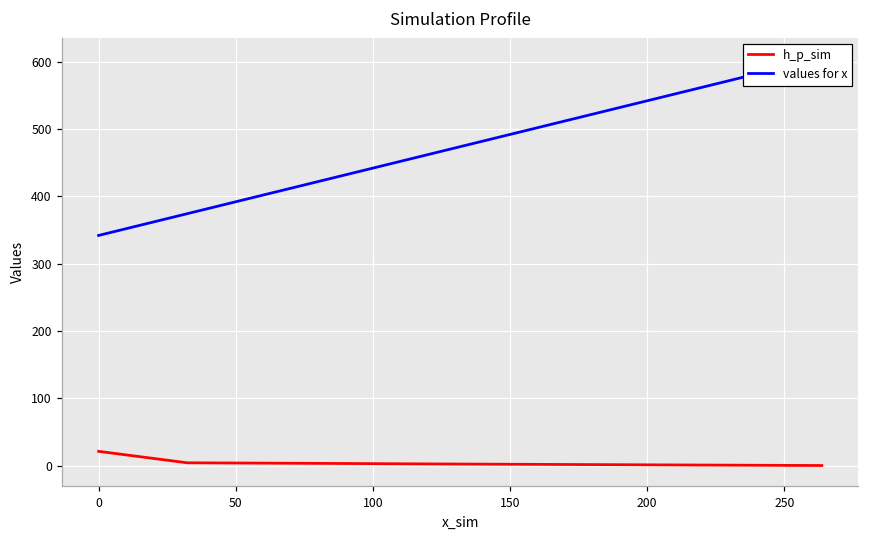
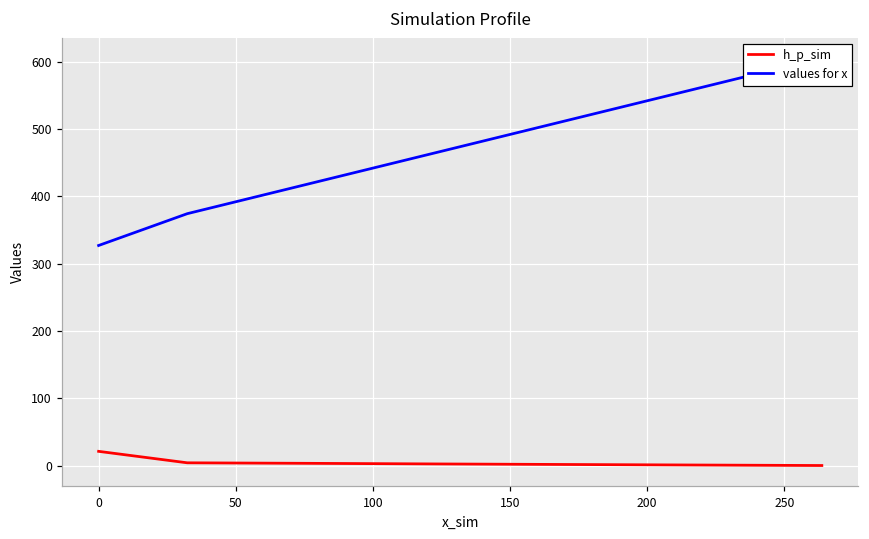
values for x, 0: 340 -> 330
